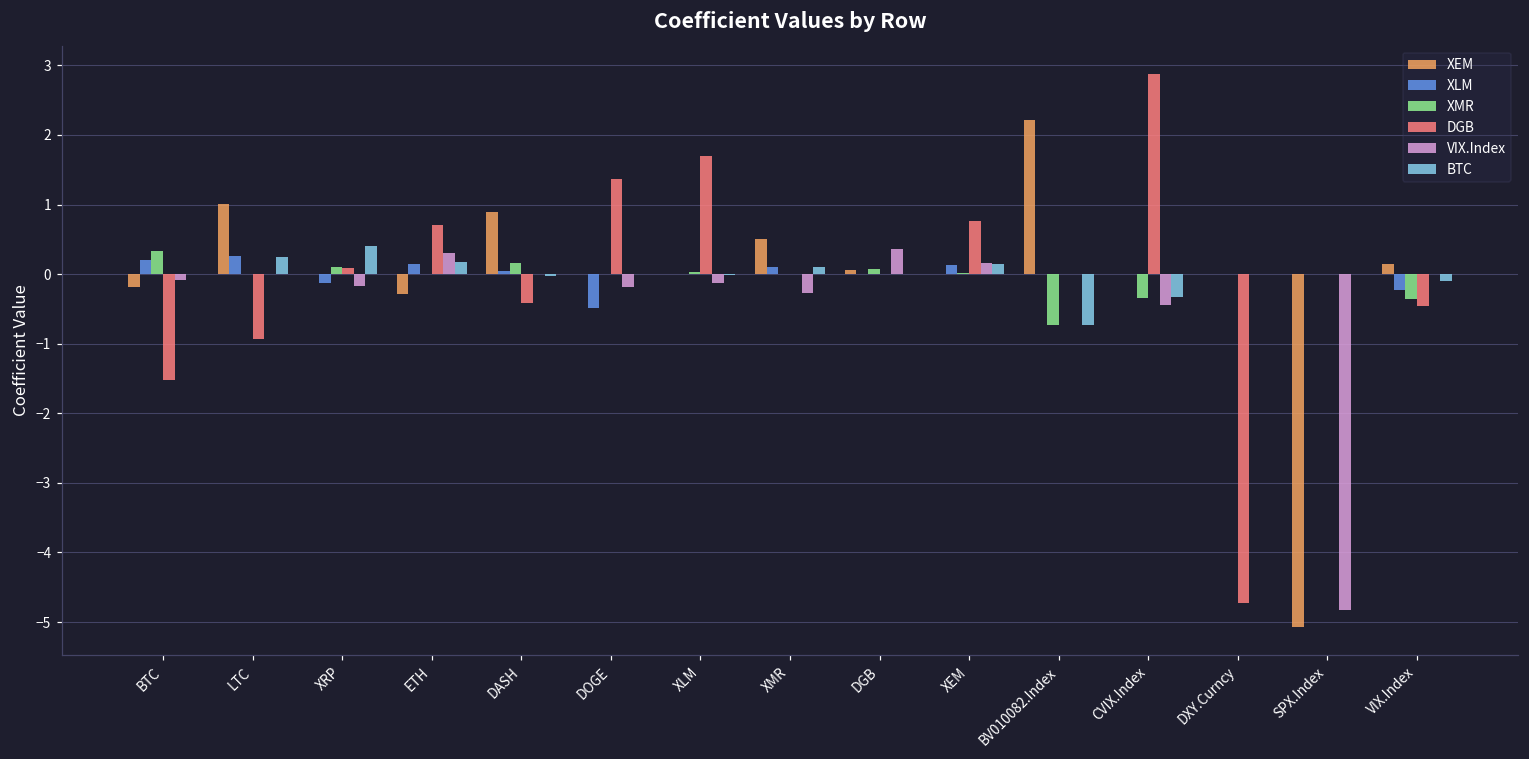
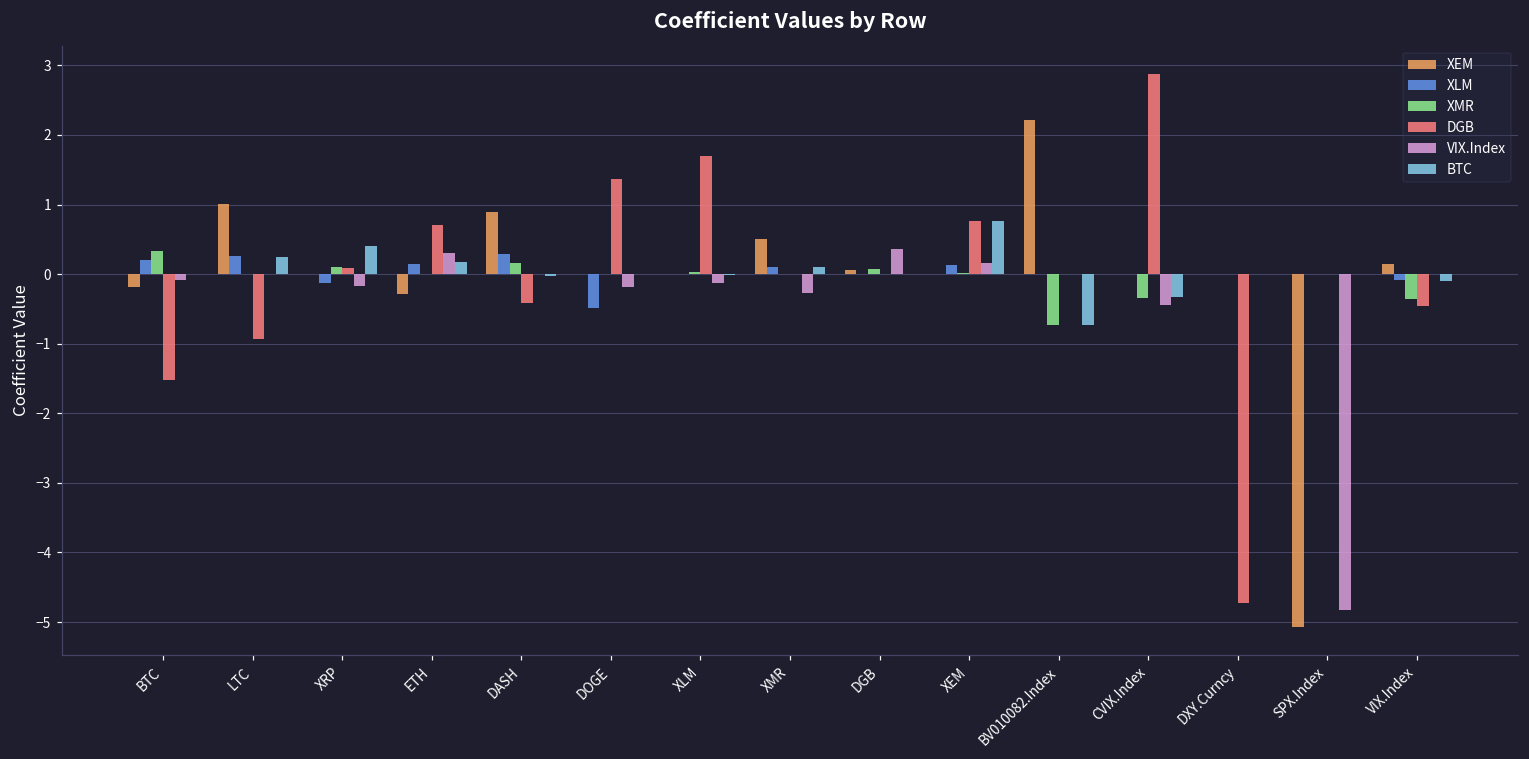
XLM, DASH: 0.0 -> 0.3
BTC, XEM: 0.2 -> 0.8
XLM, VIX.Index: -0.2 -> -0.1
